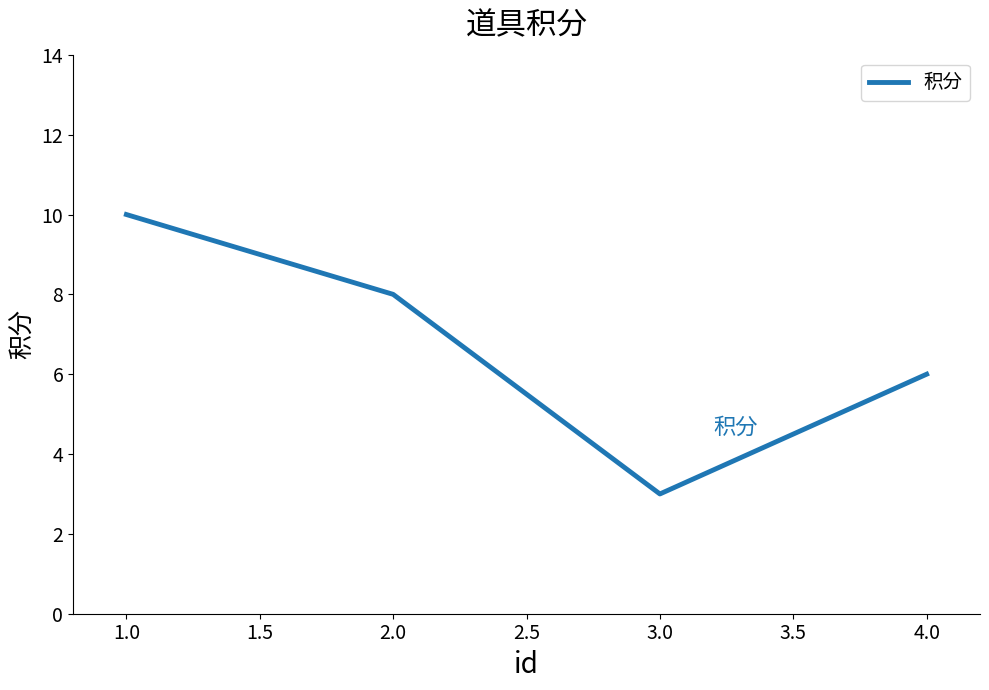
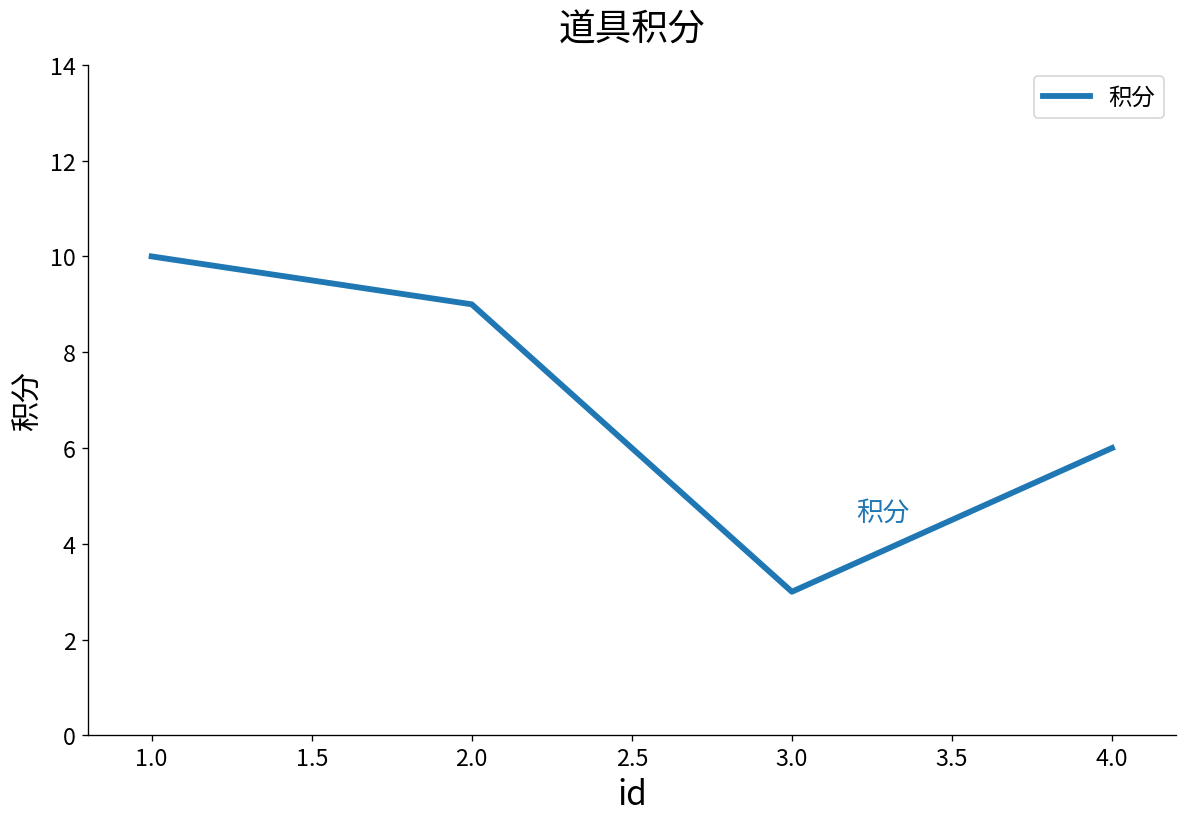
2.0: 8 -> 9
